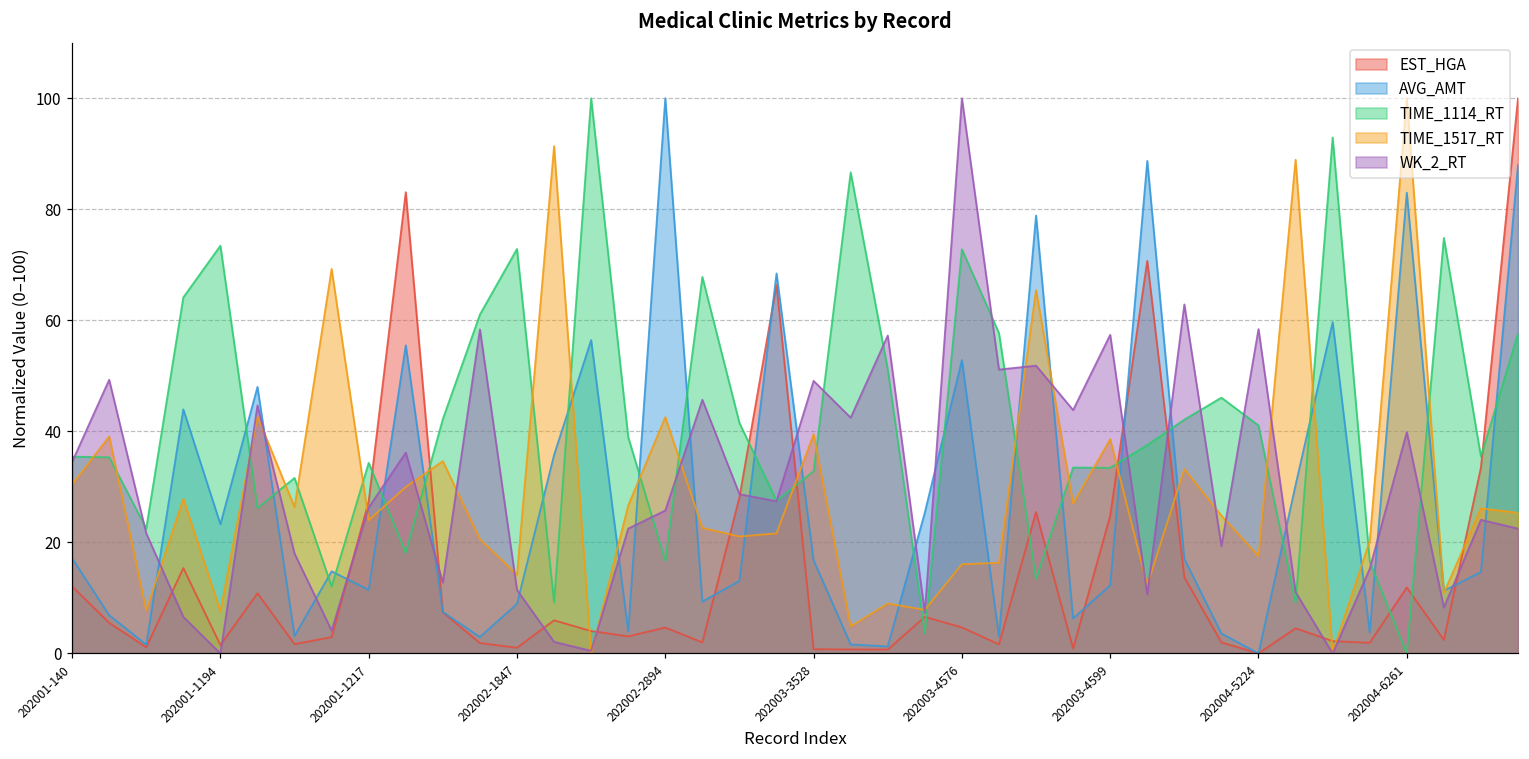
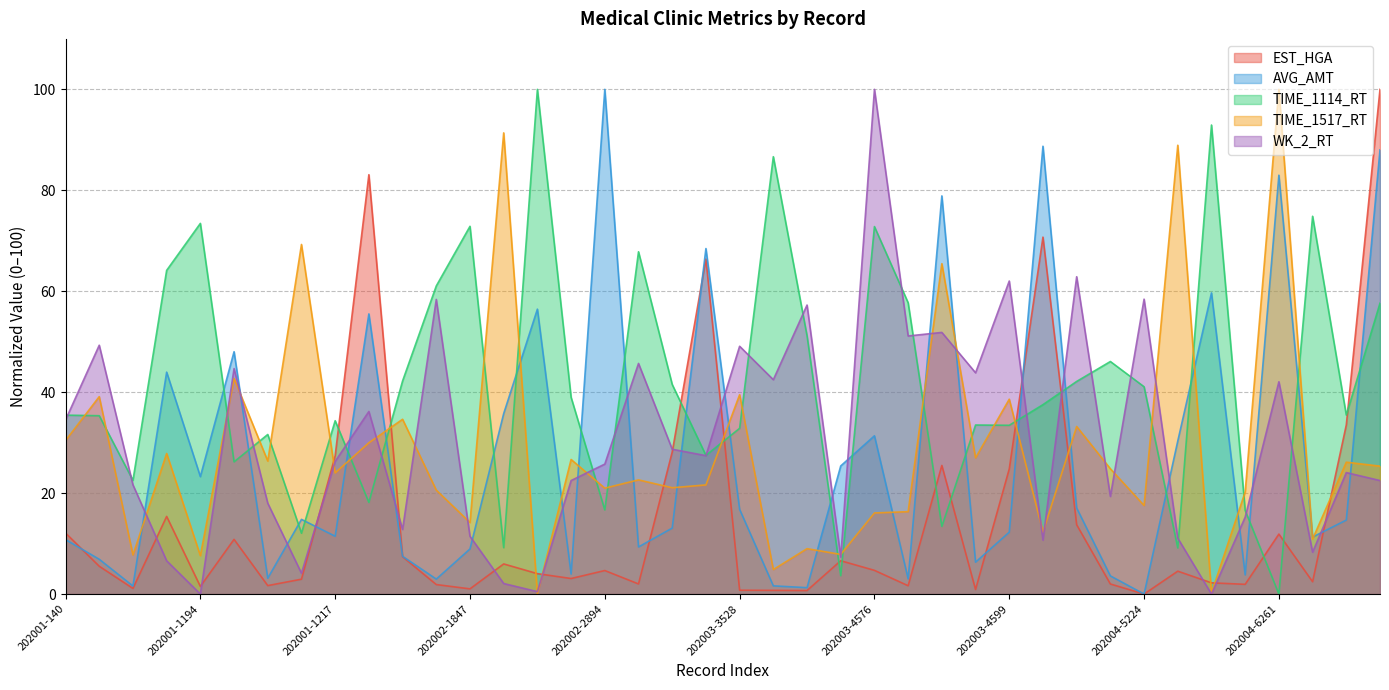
AVG_AMT, 202001-140: 17 -> 11
TIME_1517_RT, 202002-2894: 43 -> 21
AVG_AMT, 202003-4576: 53 -> 31
WK_2_RT, 202003-4599: 57 -> 62
WK_2_RT, 202004-6261: 40 -> 42
